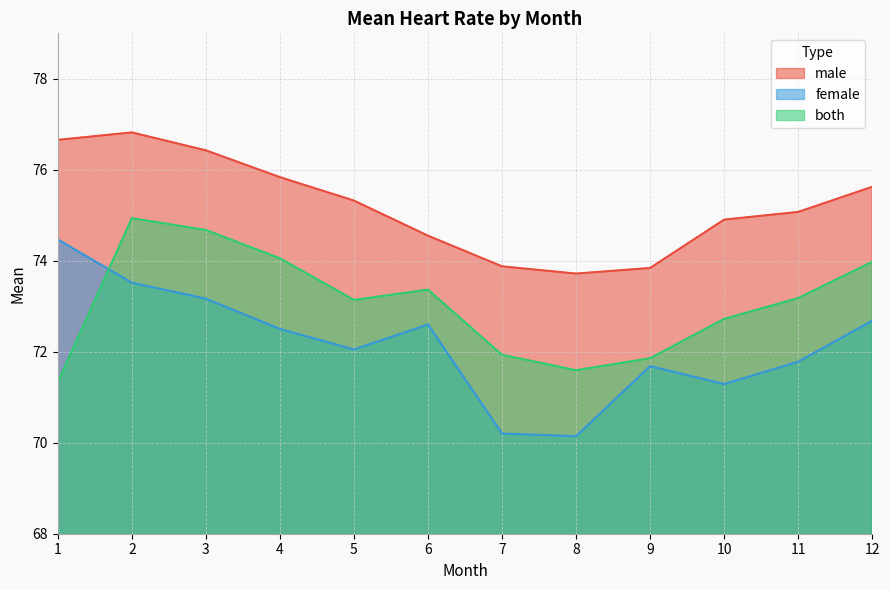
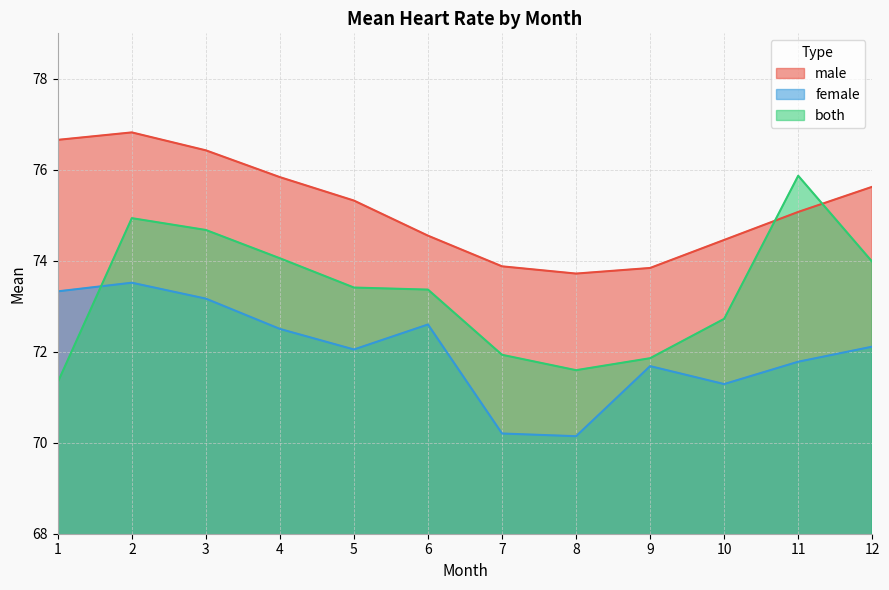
female, 1: 74.5 -> 73.3
both, 5: 73.1 -> 73.4
male, 10: 74.9 -> 74.5
both, 11: 73.2 -> 75.9
female, 12: 72.7 -> 72.1
